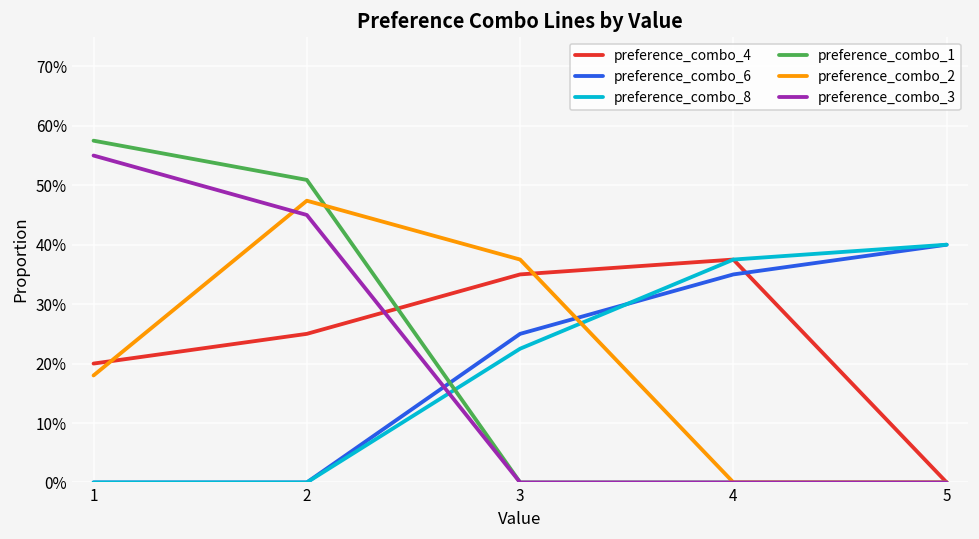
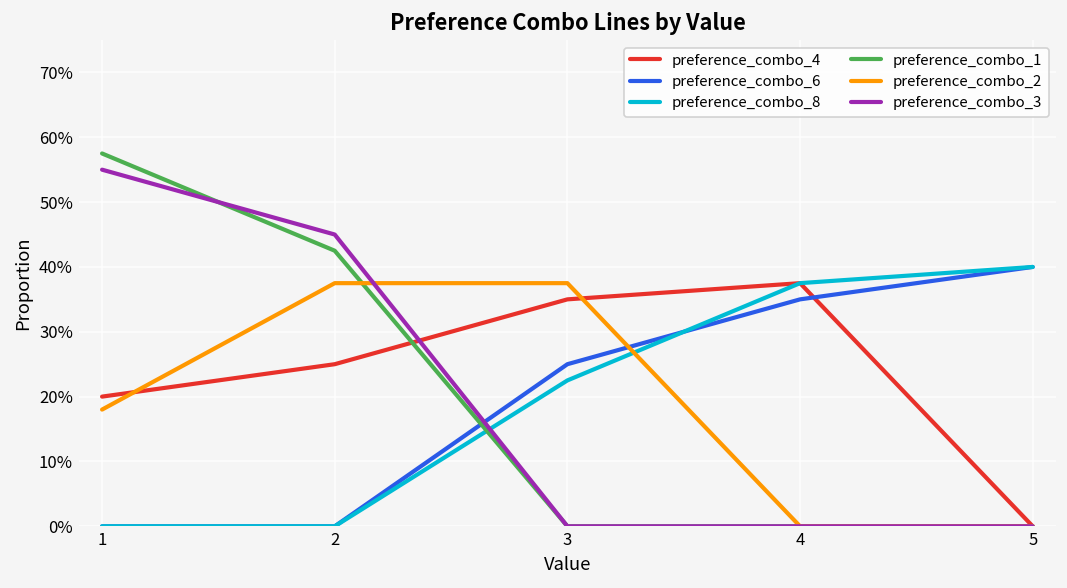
preference_combo_1, 2: 51% -> 43%
preference_combo_2, 2: 47% -> 38%
